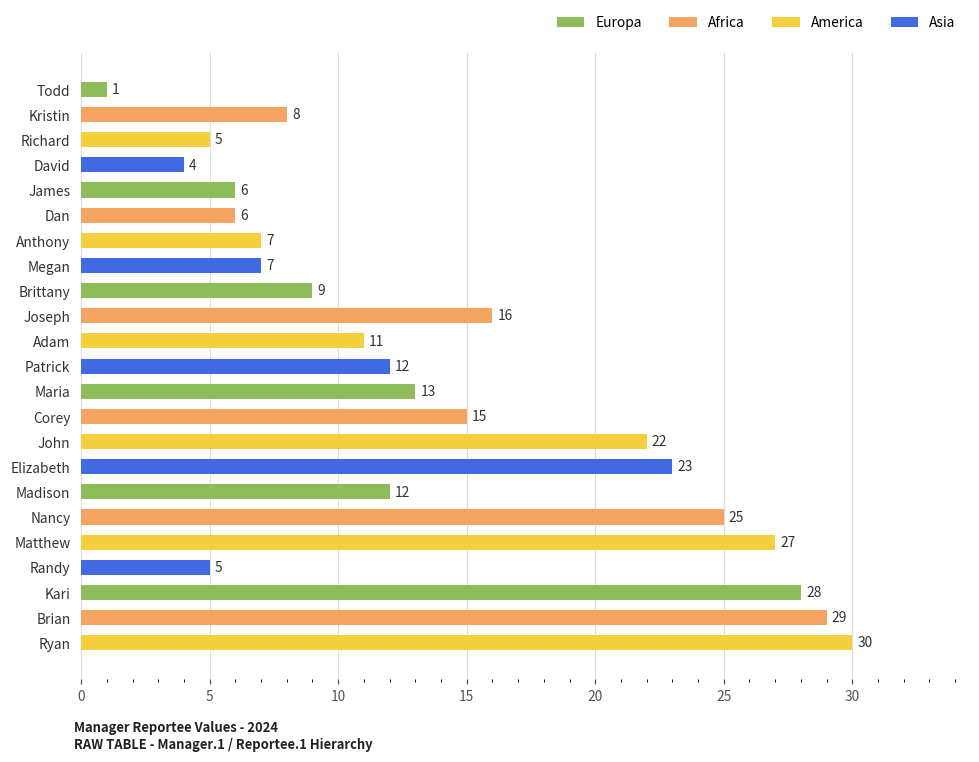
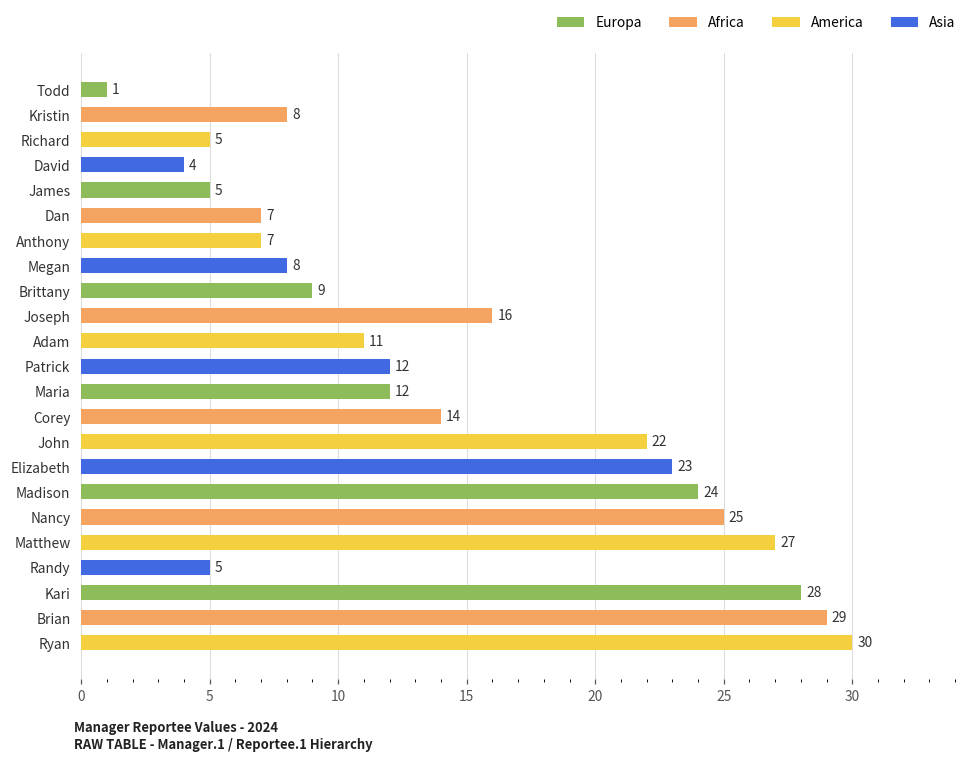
James: 6 -> 5
Dan: 6 -> 7
Megan: 7 -> 8
Maria: 13 -> 12
Corey: 15 -> 14
Madison: 12 -> 24
